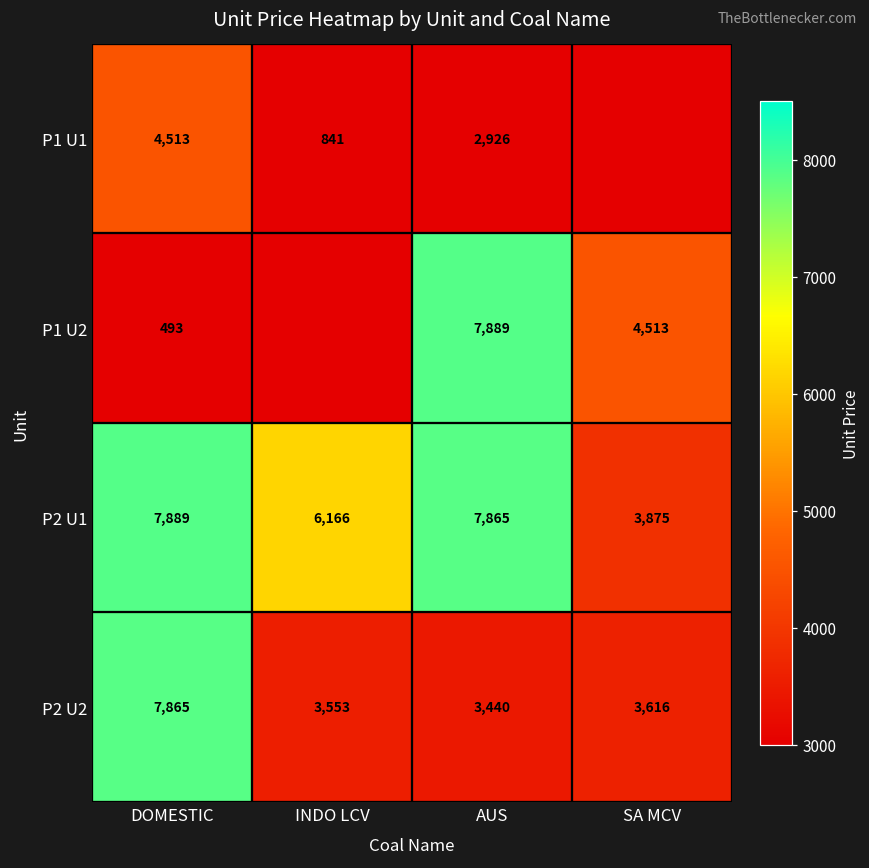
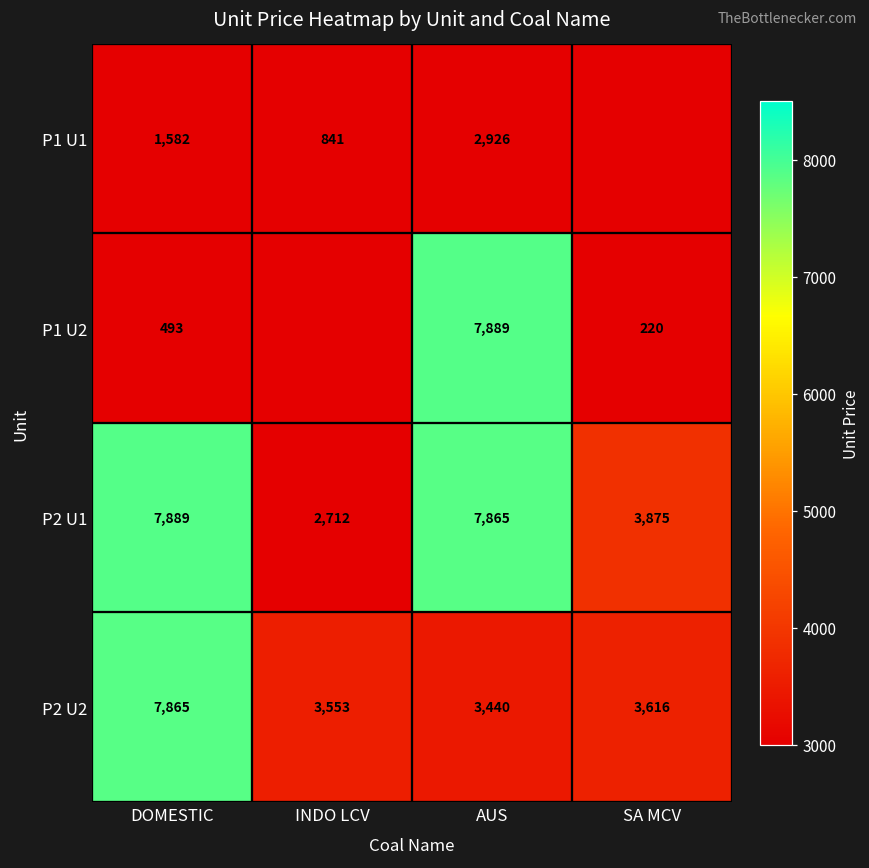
P1 U1, DOMESTIC: 4,513 -> 1,582
P1 U2, SA MCV: 4,513 -> 220
P2 U1, INDO LCV: 6,166 -> 2,712
